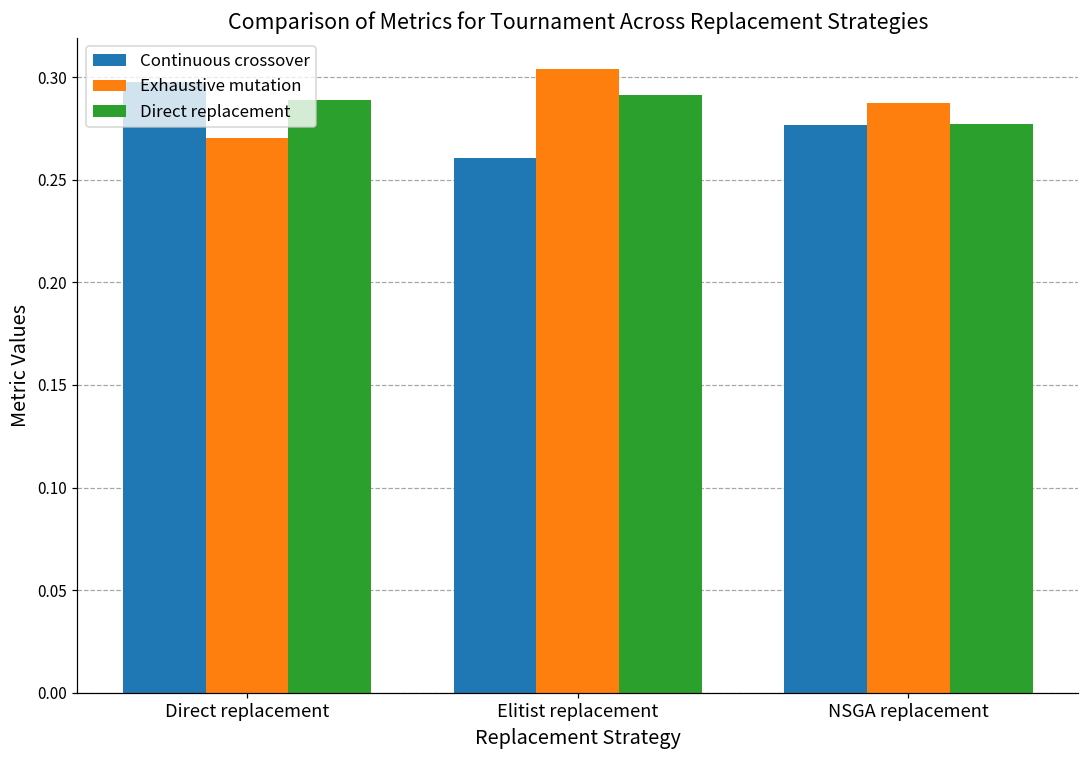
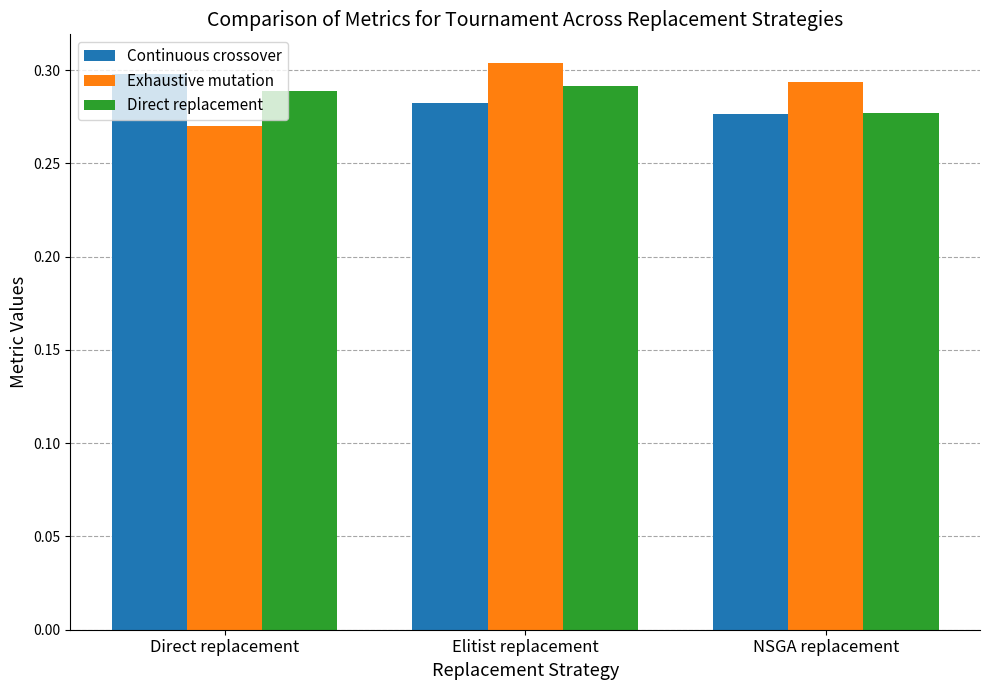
Continuous crossover, Elitist replacement: 0.261 -> 0.282
Exhaustive mutation, NSGA replacement: 0.288 -> 0.294
